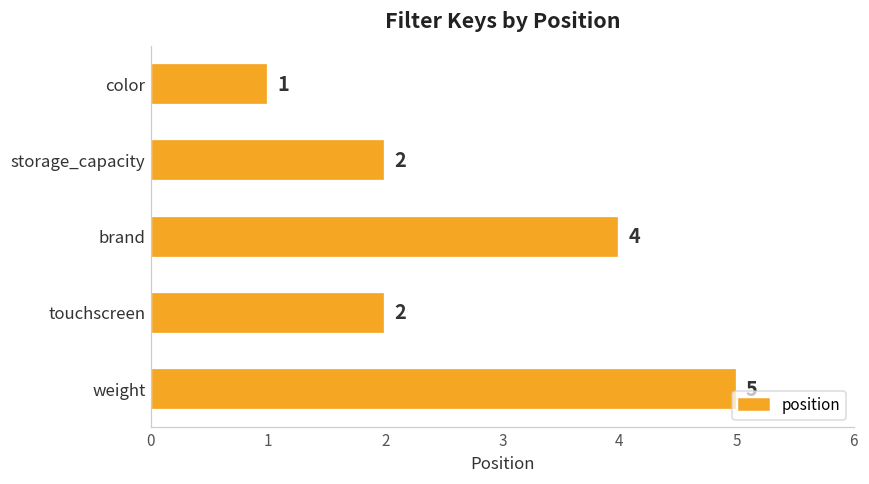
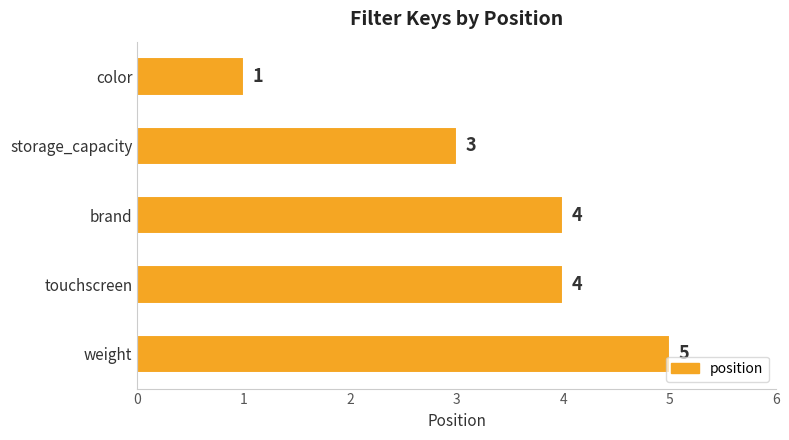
storage_capacity: 2 -> 3
touchscreen: 2 -> 4
